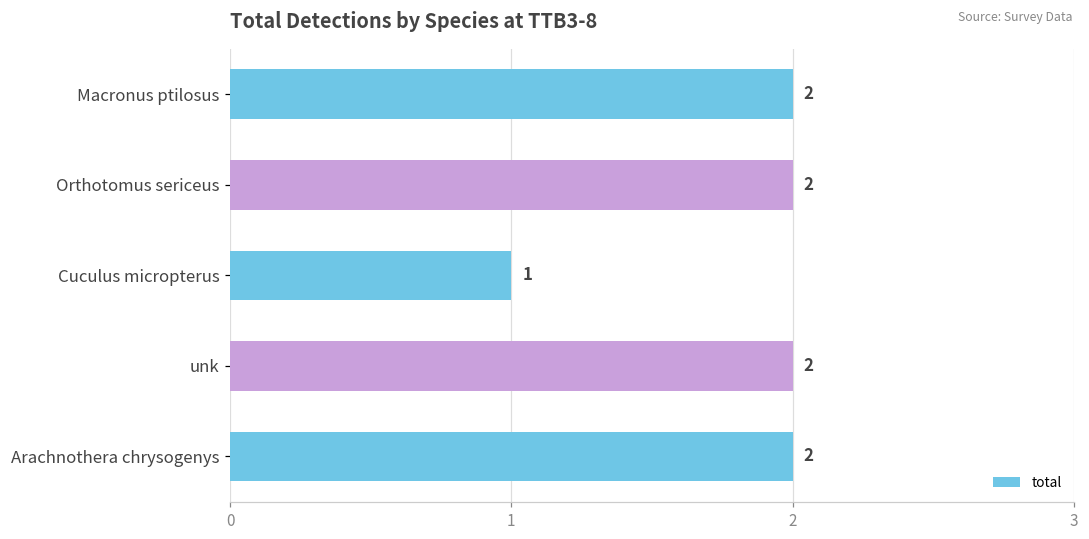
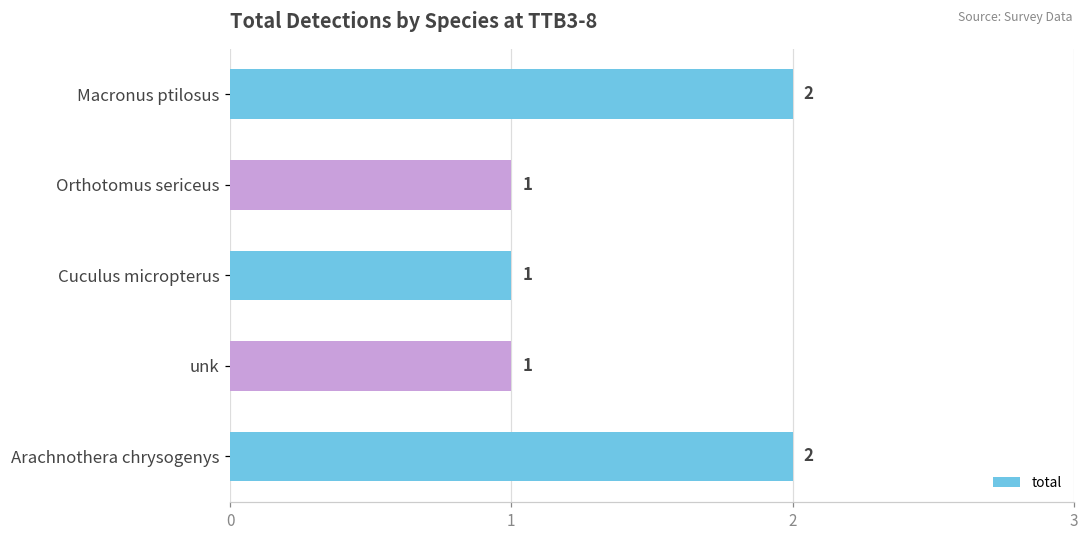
Orthotomus sericeus: 2 -> 1
unk: 2 -> 1
